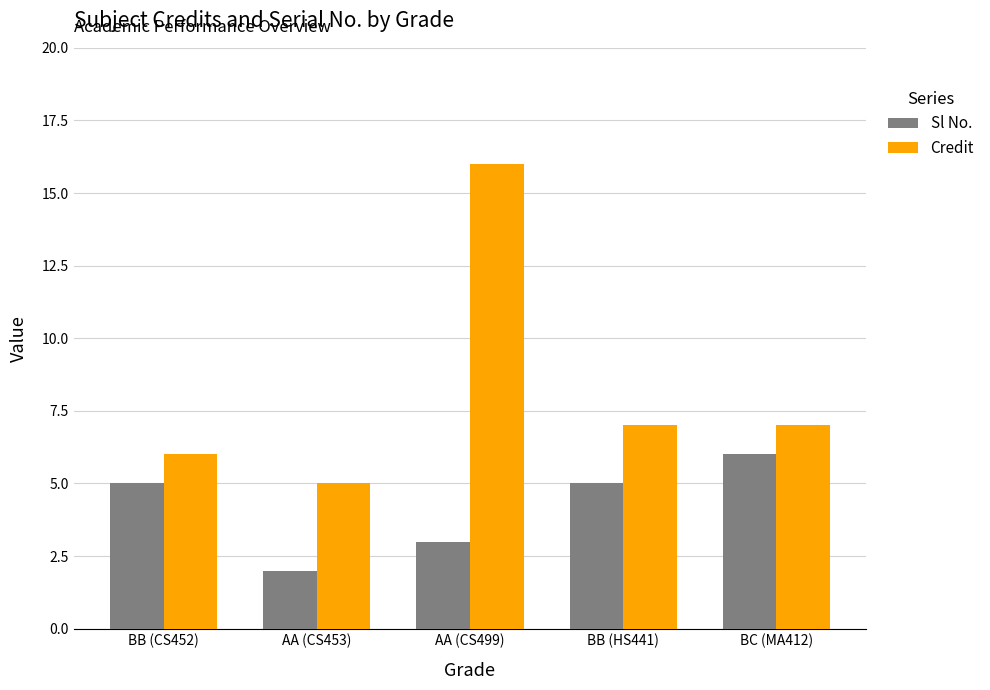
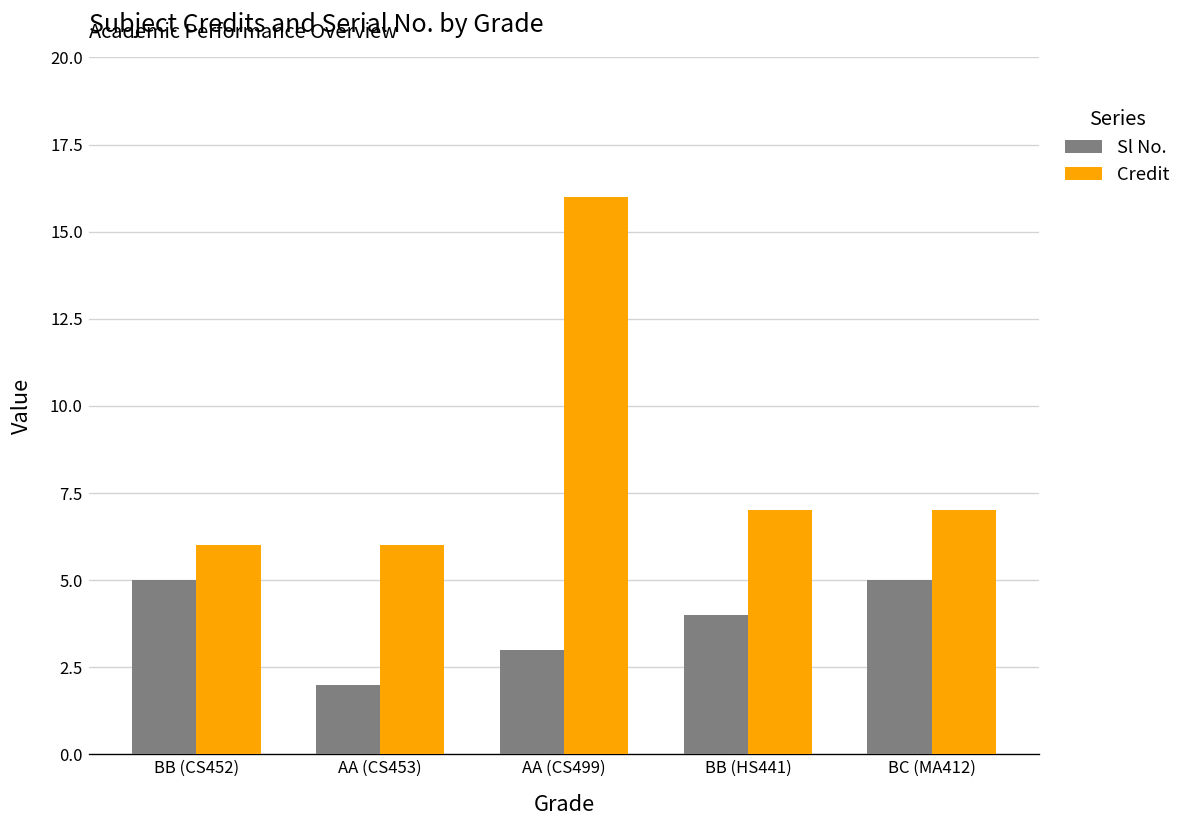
Credit, AA (CS453): 5 -> 6
Sl No., BB (HS441): 5 -> 4
Sl No., BC (MA412): 6 -> 5
